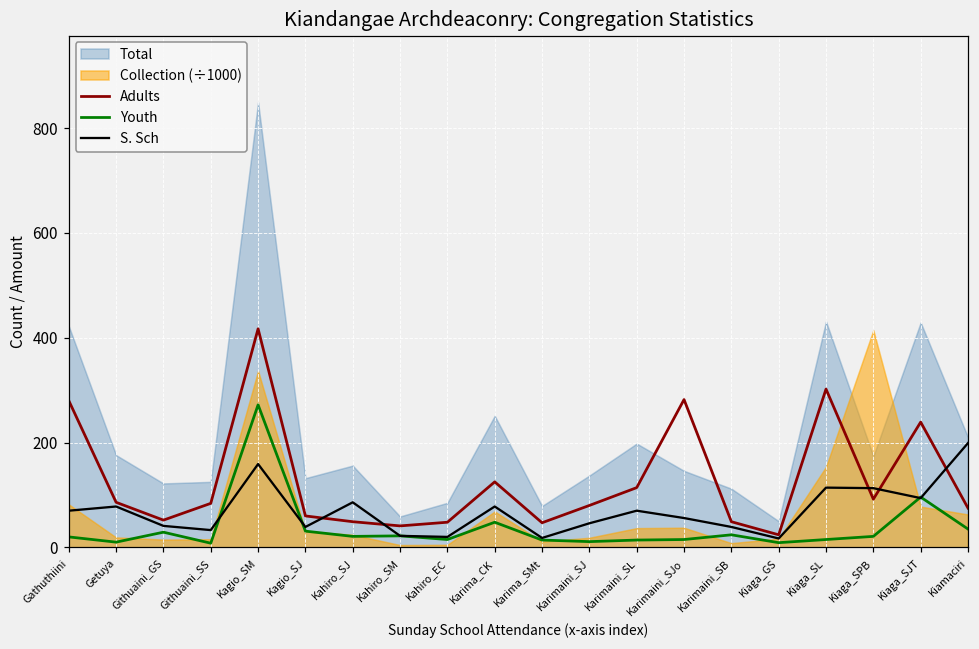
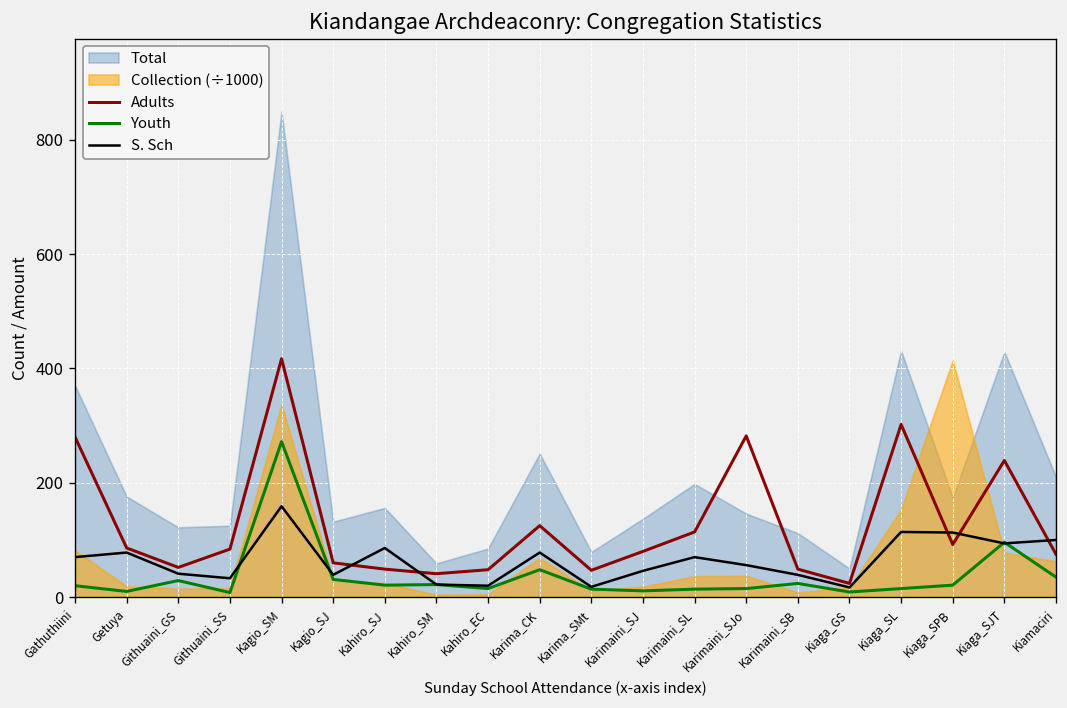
Total, Gathuthiini: 420 -> 370
S. Sch, Kiamaciri: 200 -> 100
